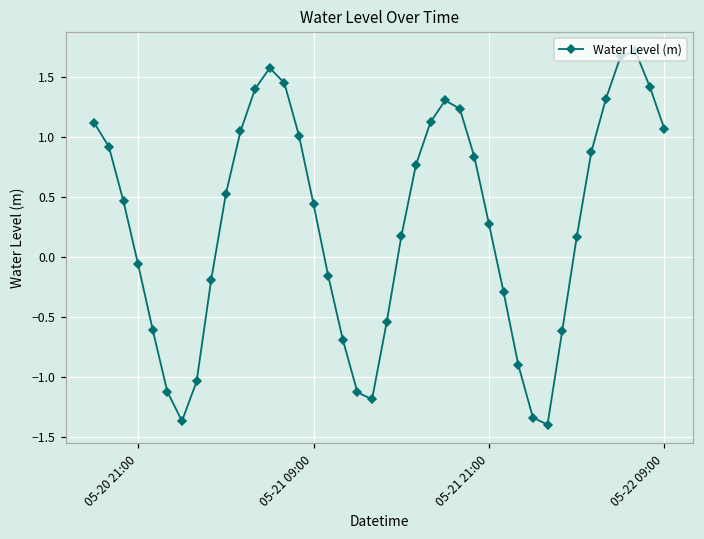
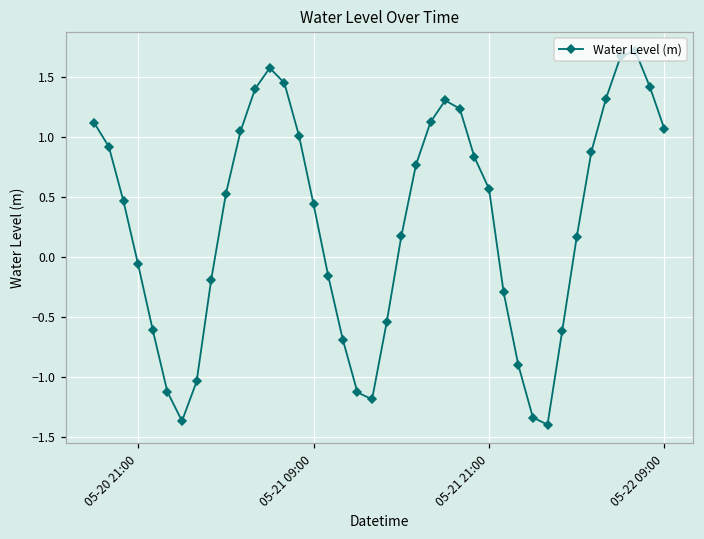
05-21 21:00: 0.27 -> 0.57
